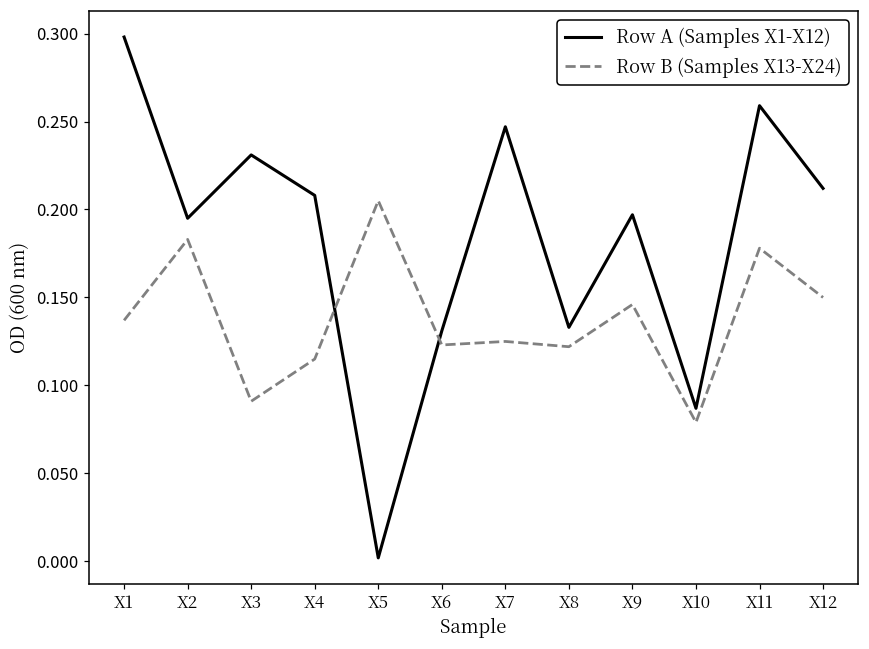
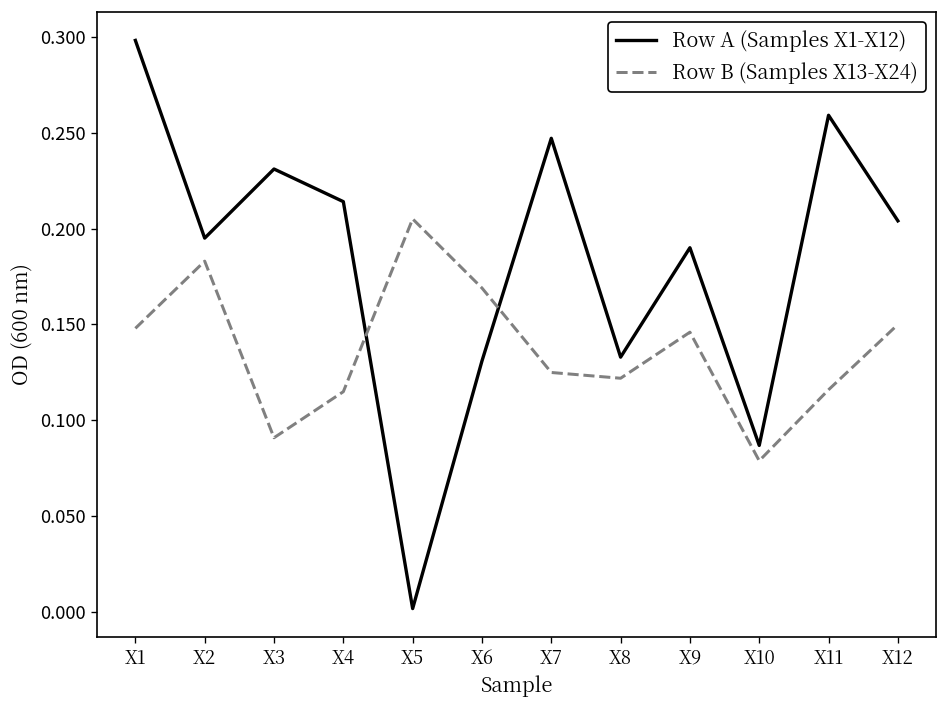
Row B (Samples X13-X24), X1: 0.137 -> 0.148
Row A (Samples X1-X12), X4: 0.208 -> 0.214
Row B (Samples X13-X24), X6: 0.123 -> 0.169
Row A (Samples X1-X12), X9: 0.197 -> 0.190
Row B (Samples X13-X24), X11: 0.178 -> 0.116
Row A (Samples X1-X12), X12: 0.212 -> 0.204
